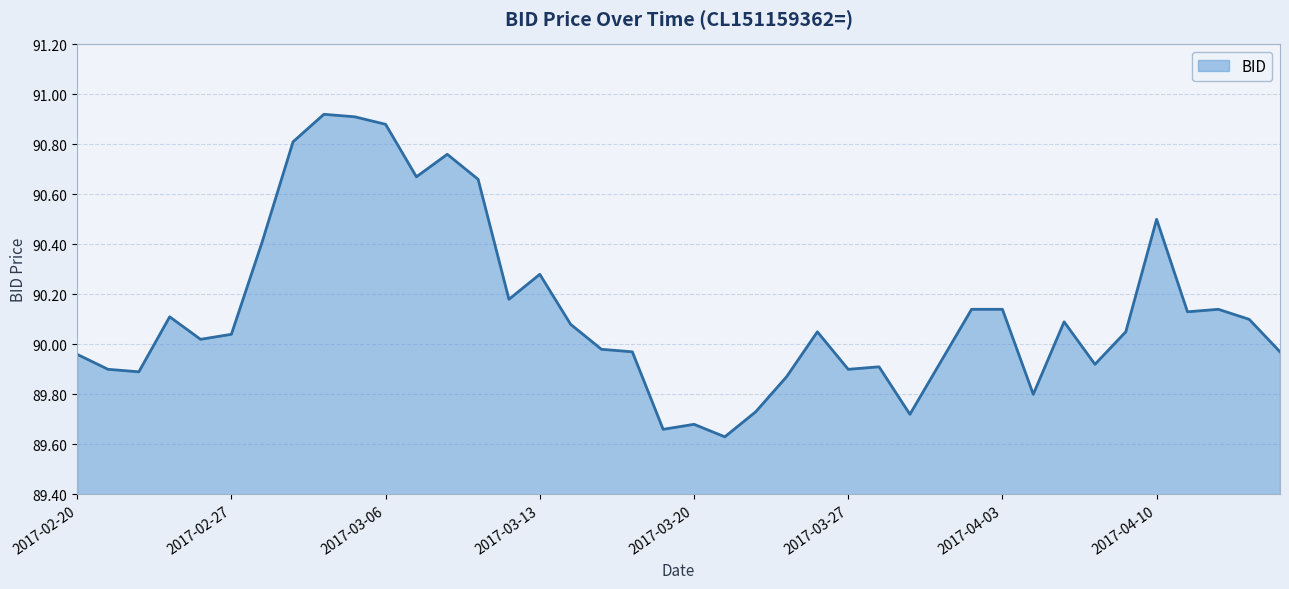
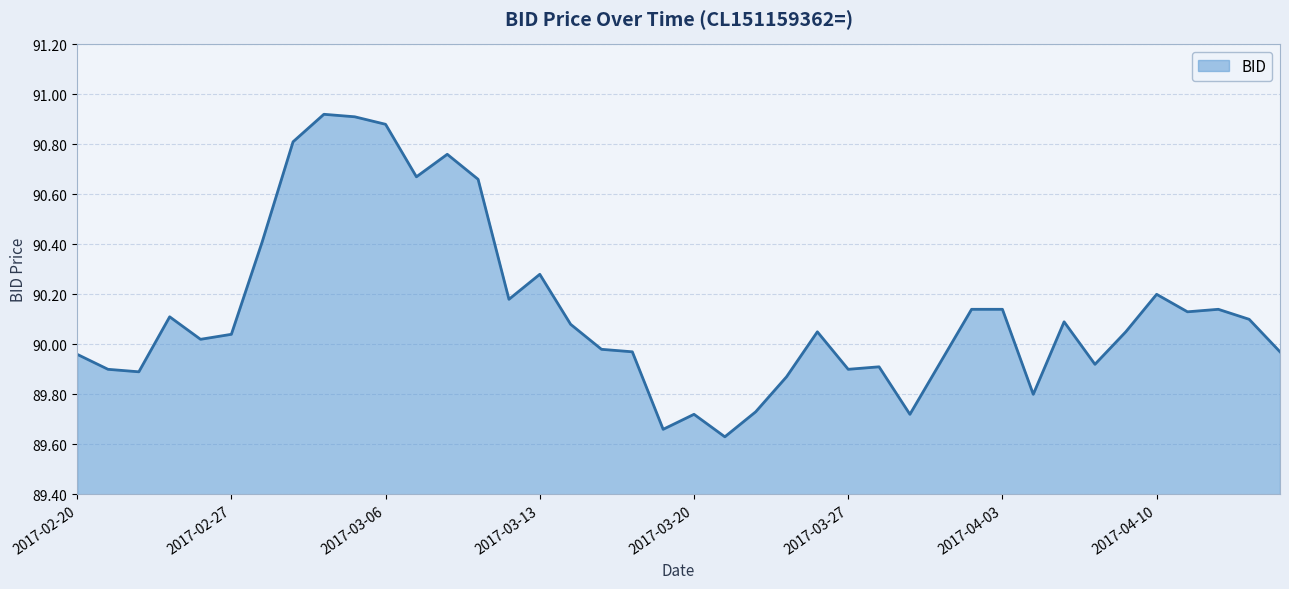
2017-03-20: 89.68 -> 89.72
2017-04-10: 90.5 -> 90.2
